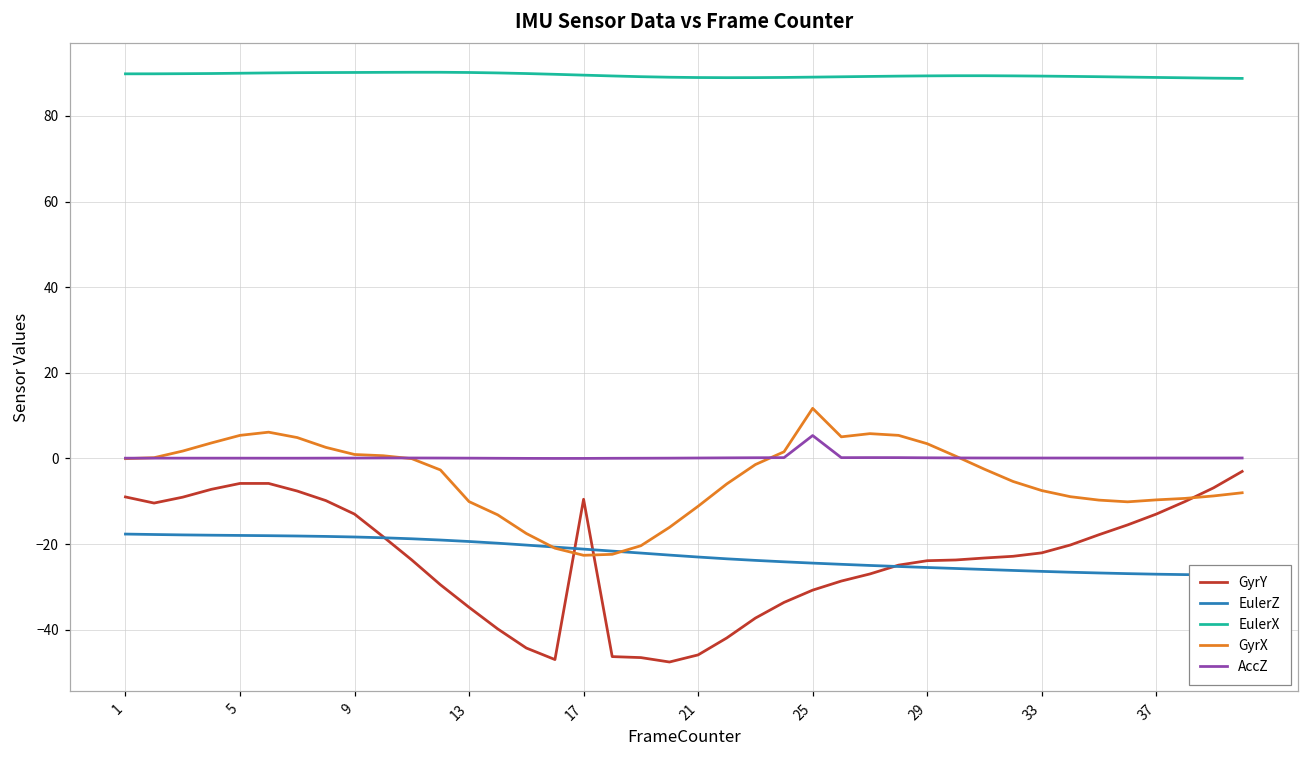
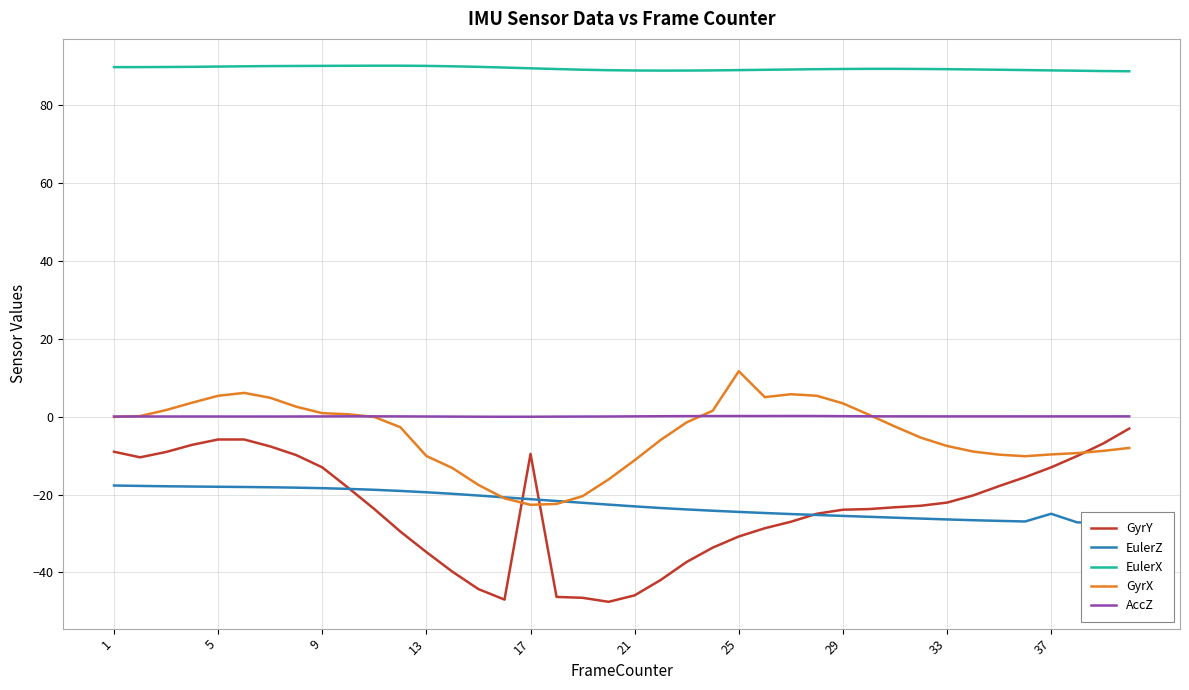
AccZ, 25: 5 -> 0
EulerZ, 37: -27 -> -25
